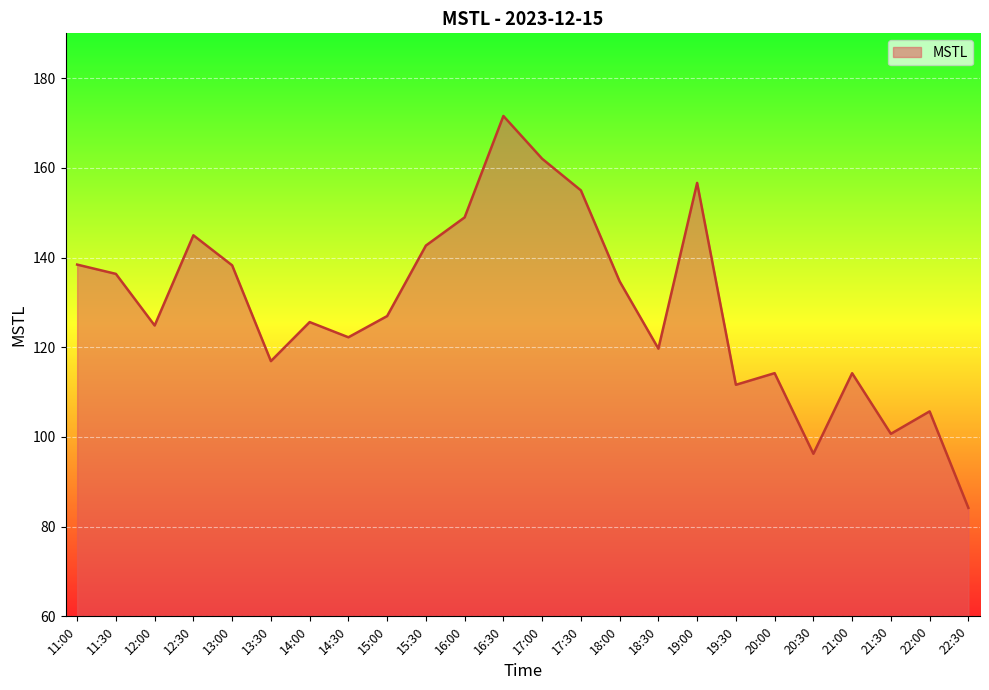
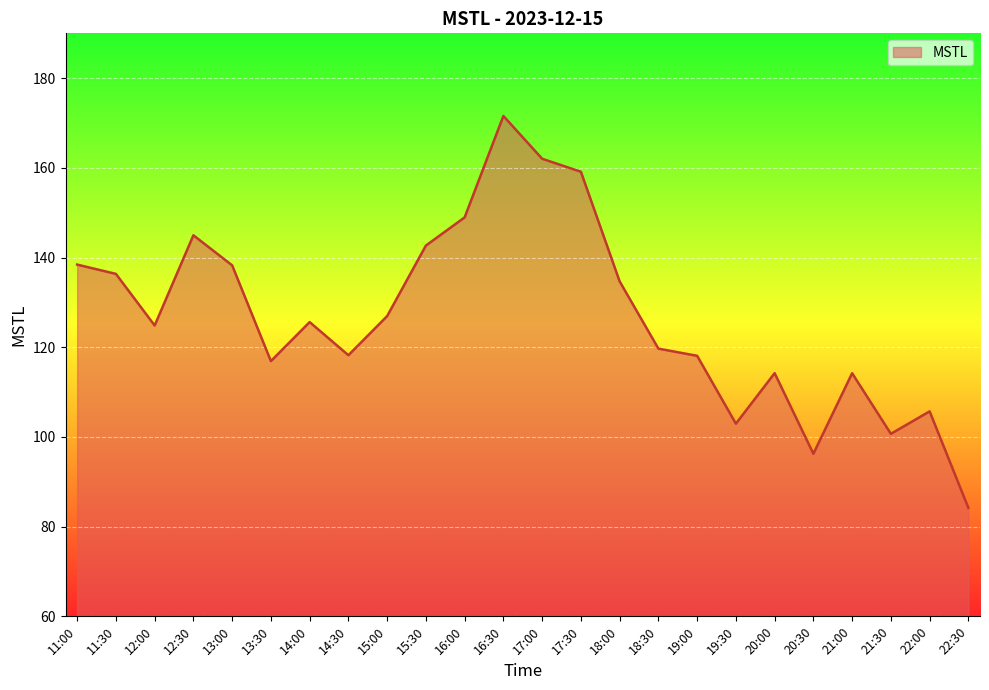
14:30: 122 -> 118
17:30: 155 -> 159
19:00: 157 -> 118
19:30: 112 -> 103
